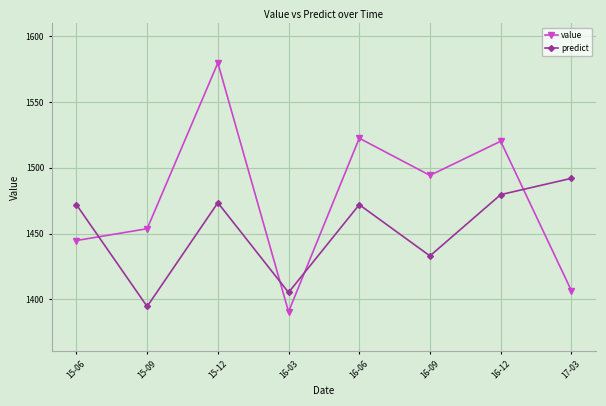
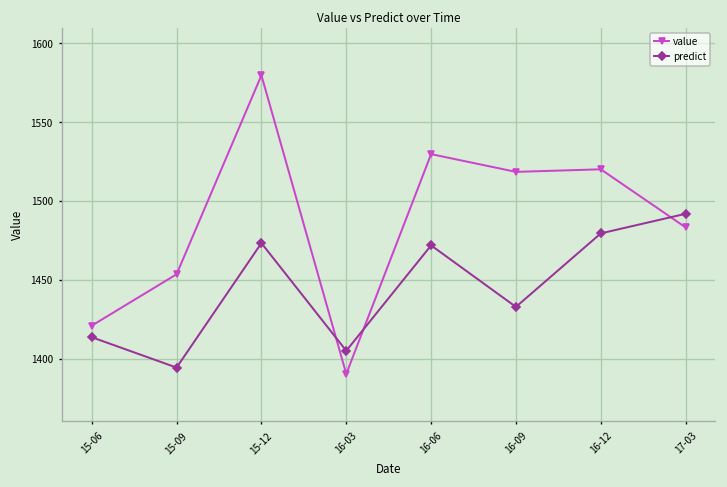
value, 15-06: 1445 -> 1421
predict, 15-06: 1472 -> 1414
value, 16-06: 1522 -> 1530
value, 16-09: 1494 -> 1519
value, 17-03: 1407 -> 1483
